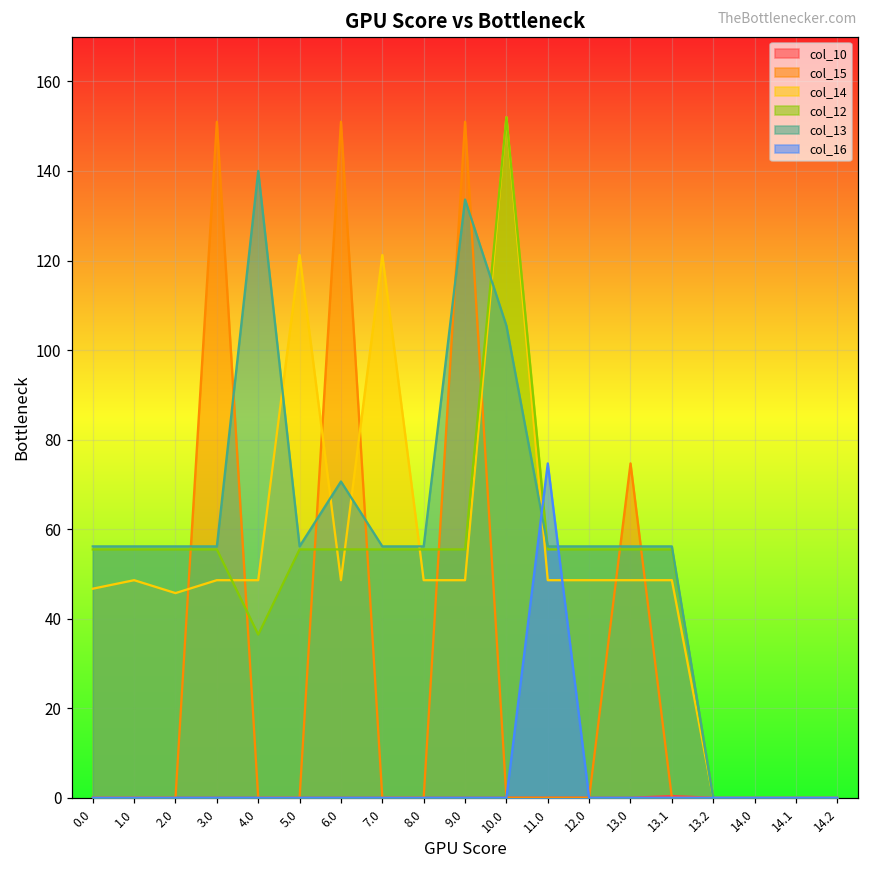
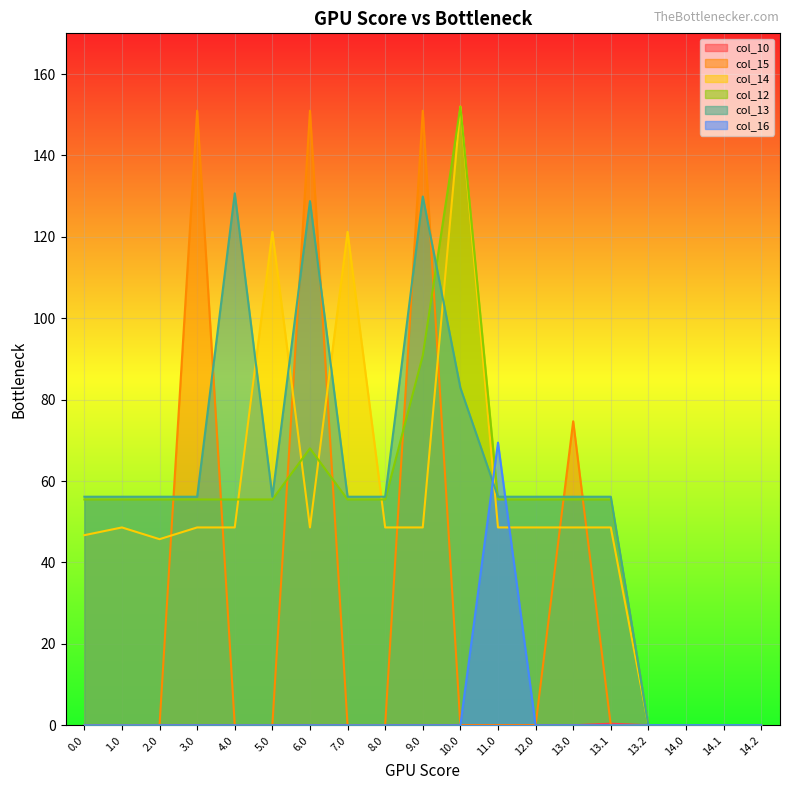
col_12, 4.0: 36 -> 55
col_13, 4.0: 140 -> 131
col_12, 6.0: 55 -> 68
col_13, 6.0: 71 -> 129
col_12, 9.0: 55 -> 91
col_13, 9.0: 134 -> 130
col_13, 10.0: 105 -> 83
col_16, 11.0: 75 -> 69
